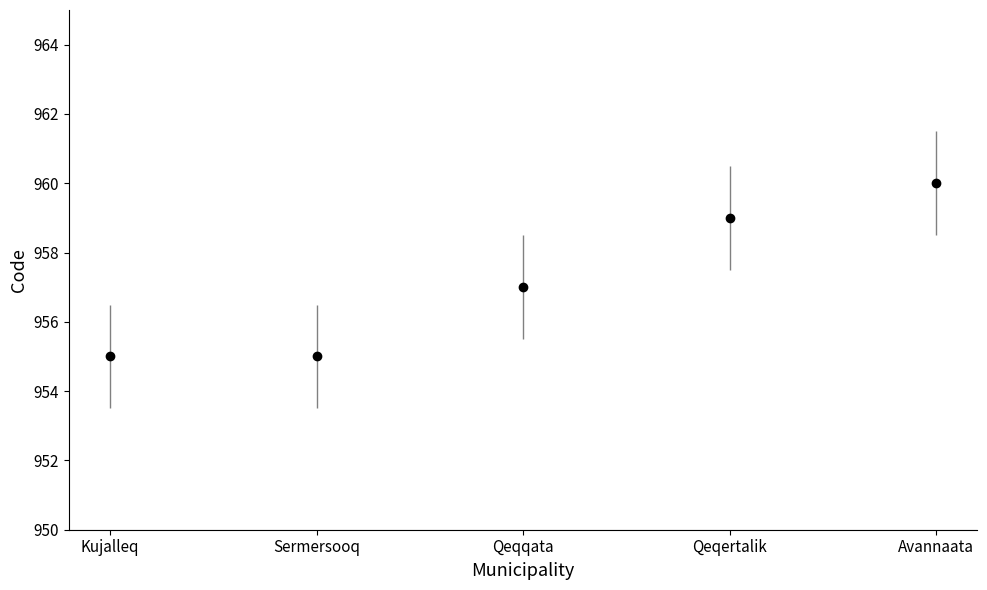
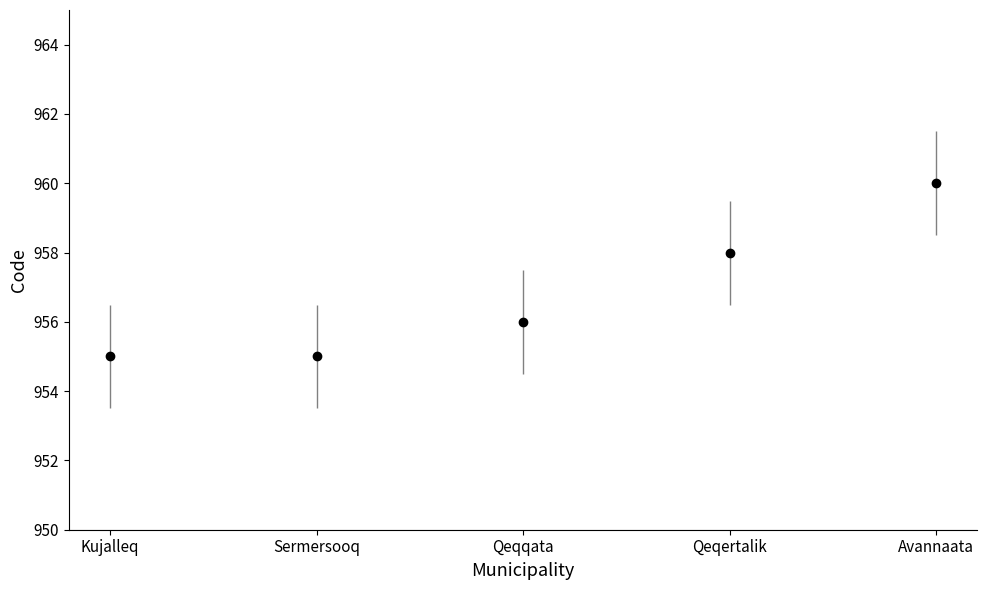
Qeqqata: 957 -> 956
Qeqertalik: 959 -> 958
